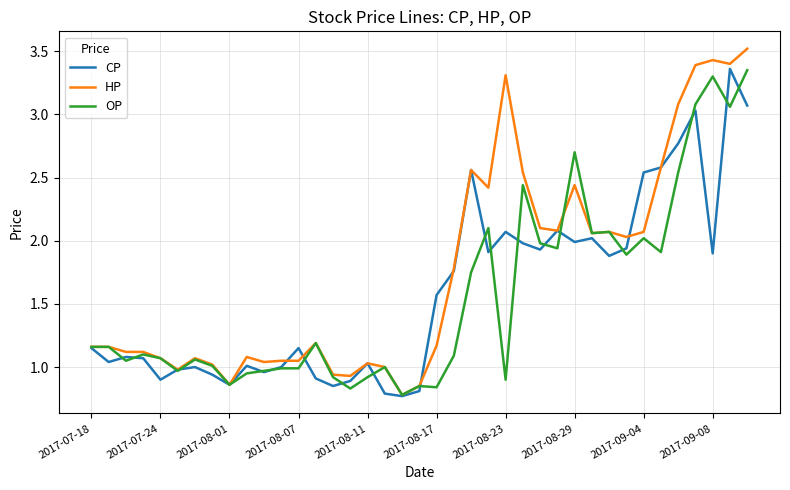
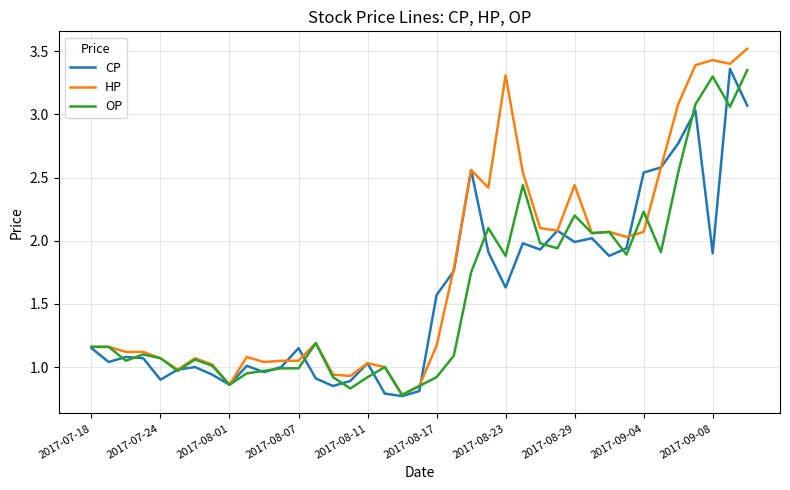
OP, 2017-08-17: 0.84 -> 0.92
CP, 2017-08-23: 2.07 -> 1.63
OP, 2017-08-23: 0.90 -> 1.88
OP, 2017-08-29: 2.7 -> 2.2
OP, 2017-09-04: 2.02 -> 2.23
